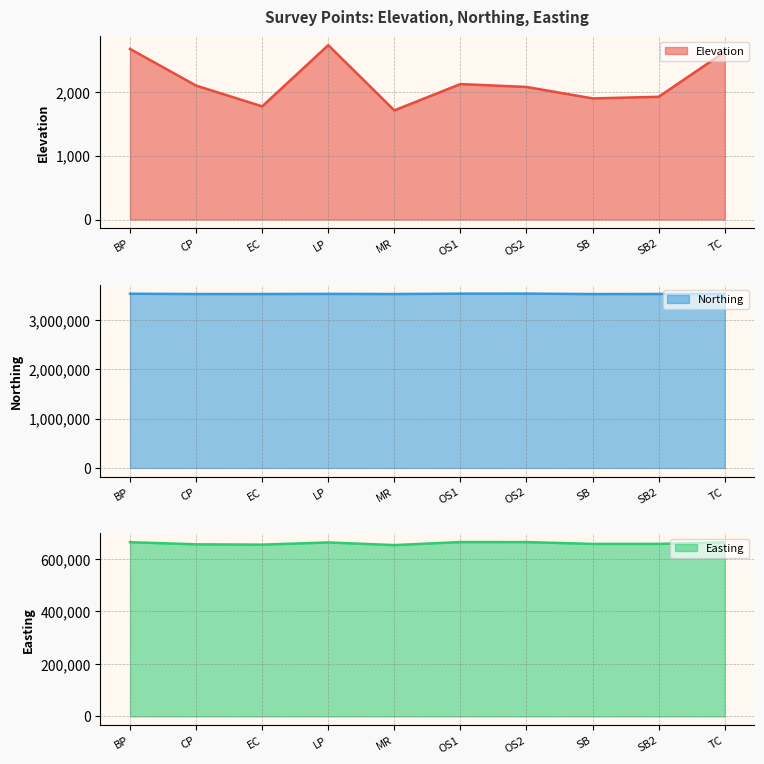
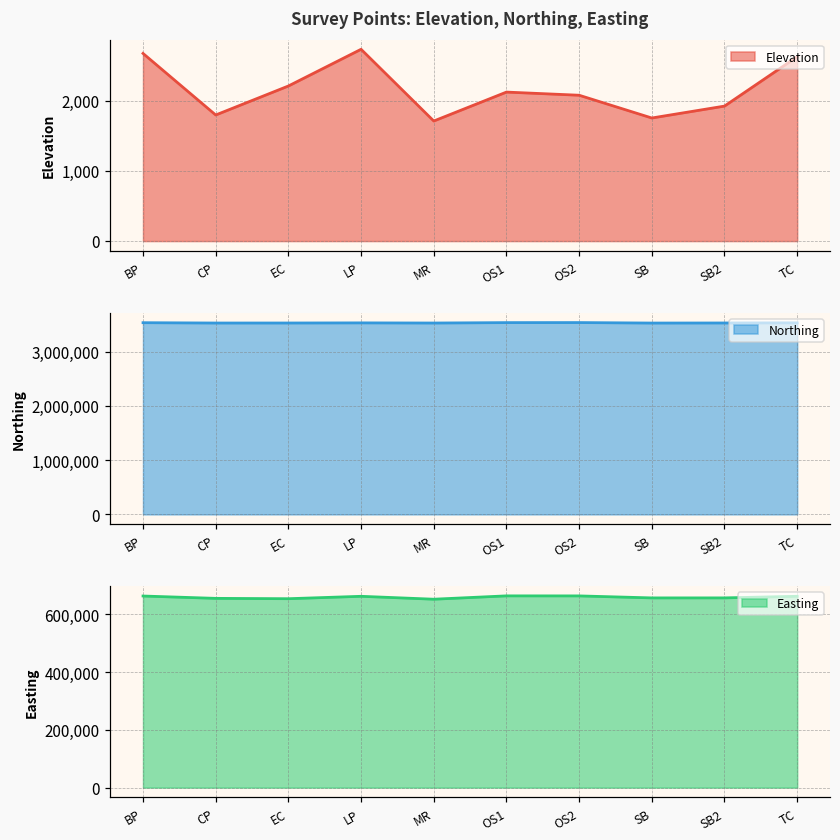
Survey Points: Elevation, Northing, Easting, CP: 2,100 -> 1,800
Survey Points: Elevation, Northing, Easting, EC: 1,800 -> 2,200
Survey Points: Elevation, Northing, Easting, SB: 1,900 -> 1,800
